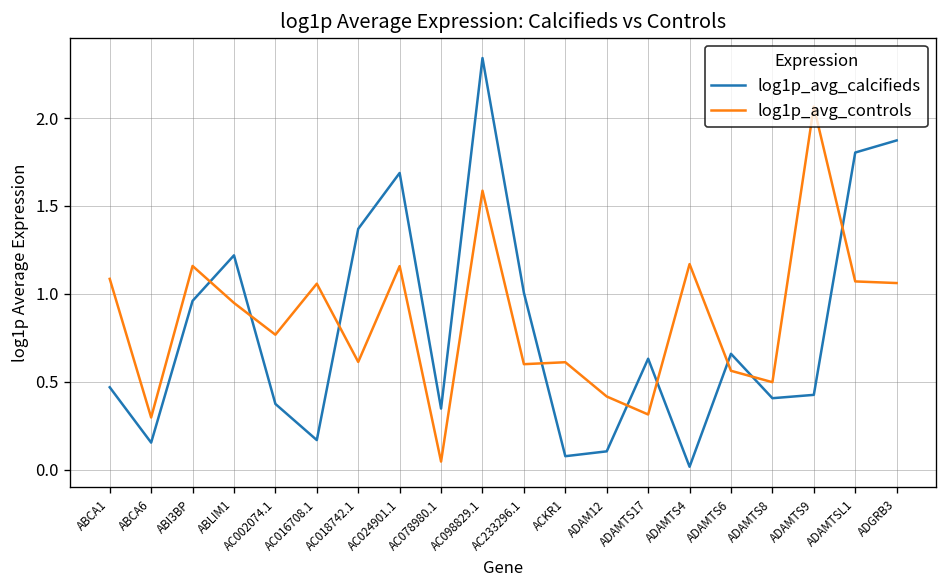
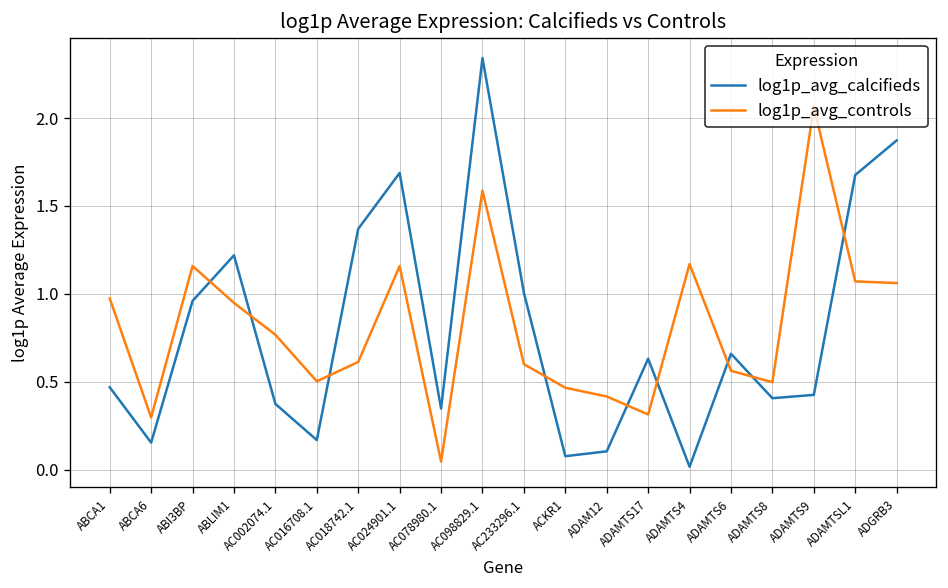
log1p_avg_controls, ABCA1: 1.09 -> 0.97
log1p_avg_controls, AC016708.1: 1.06 -> 0.50
log1p_avg_controls, ACKR1: 0.61 -> 0.47
log1p_avg_calcifieds, ADAMTSL1: 1.80 -> 1.68
